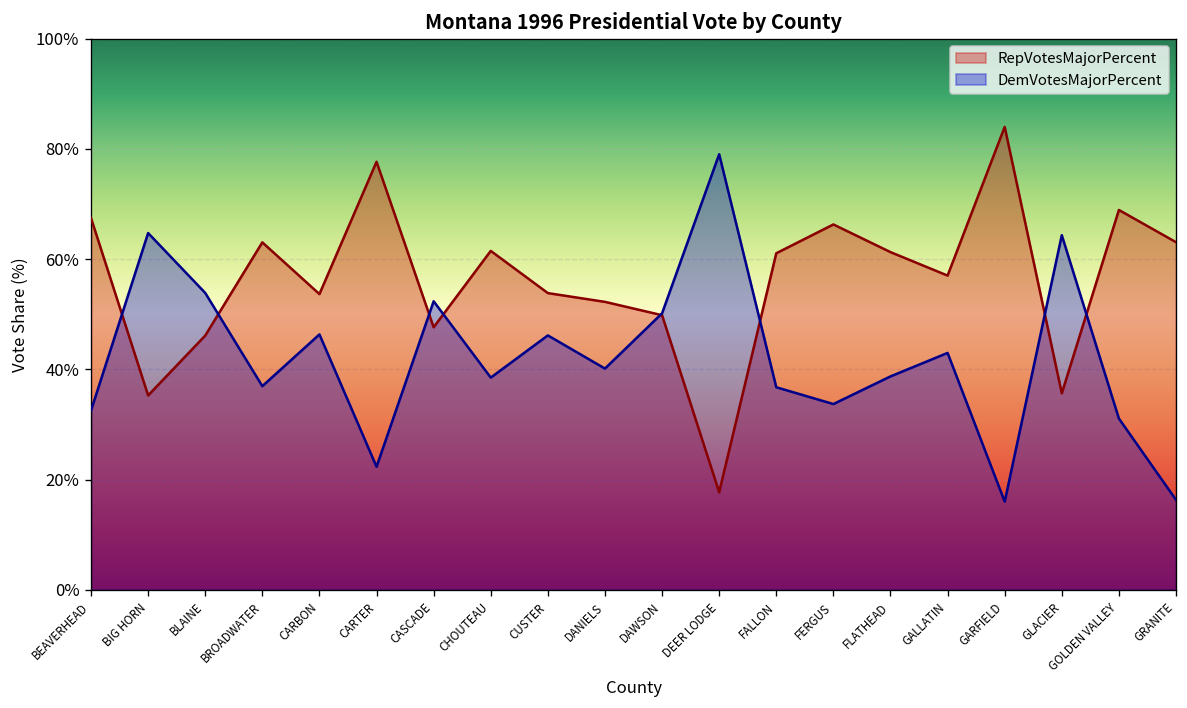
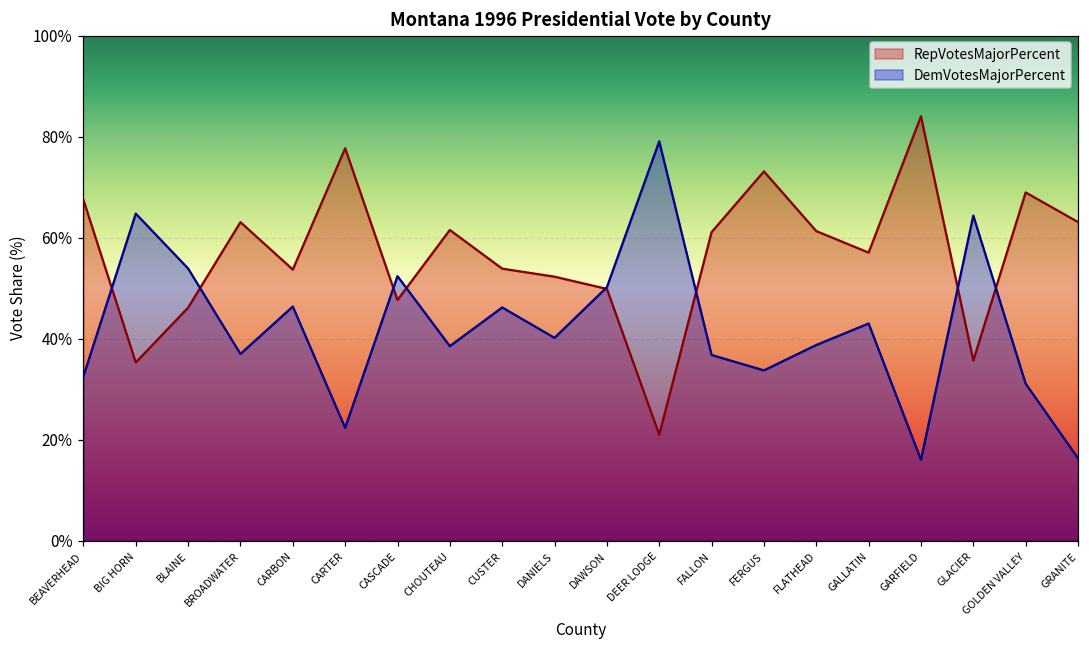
RepVotesMajorPercent, DEER LODGE: 18% -> 21%
RepVotesMajorPercent, FERGUS: 66% -> 73%
